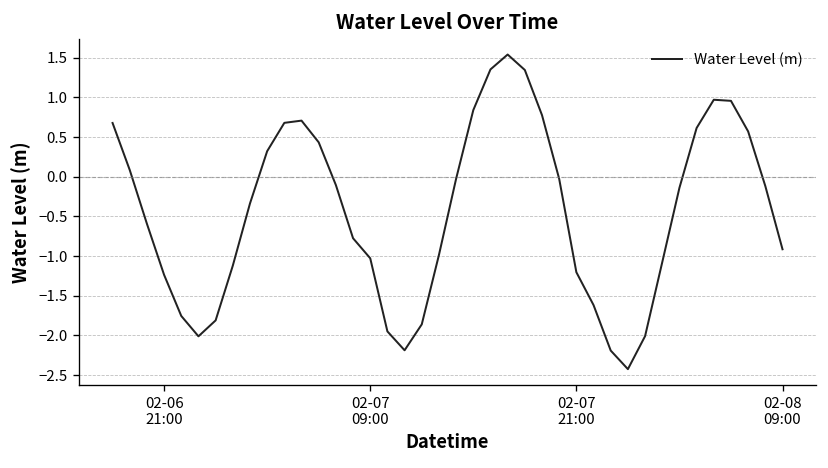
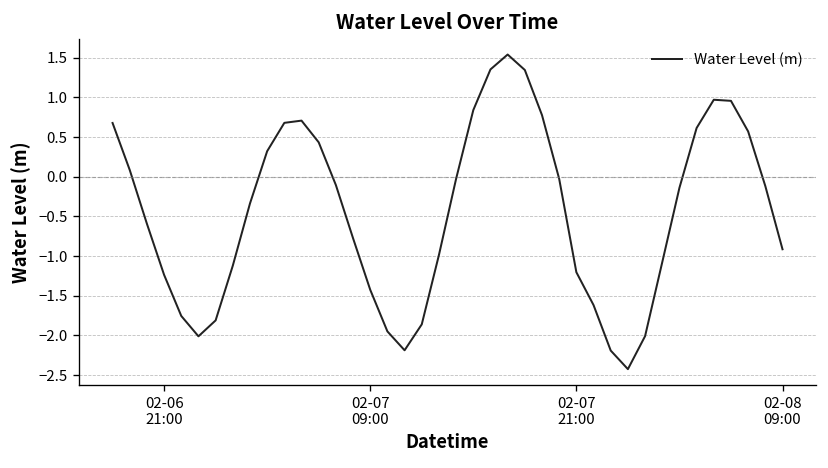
02-07 09:00: -1.0 -> -1.4
